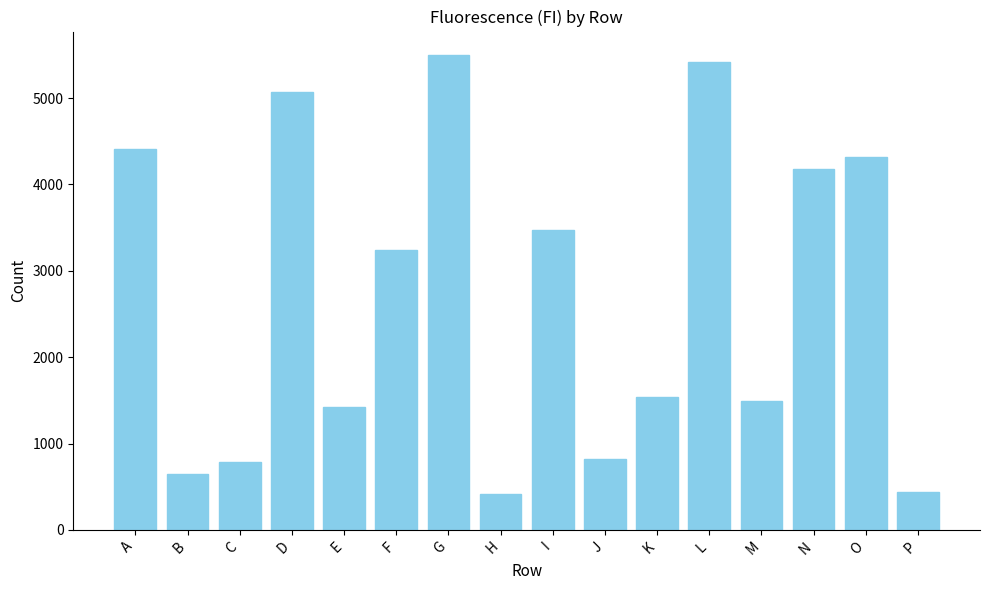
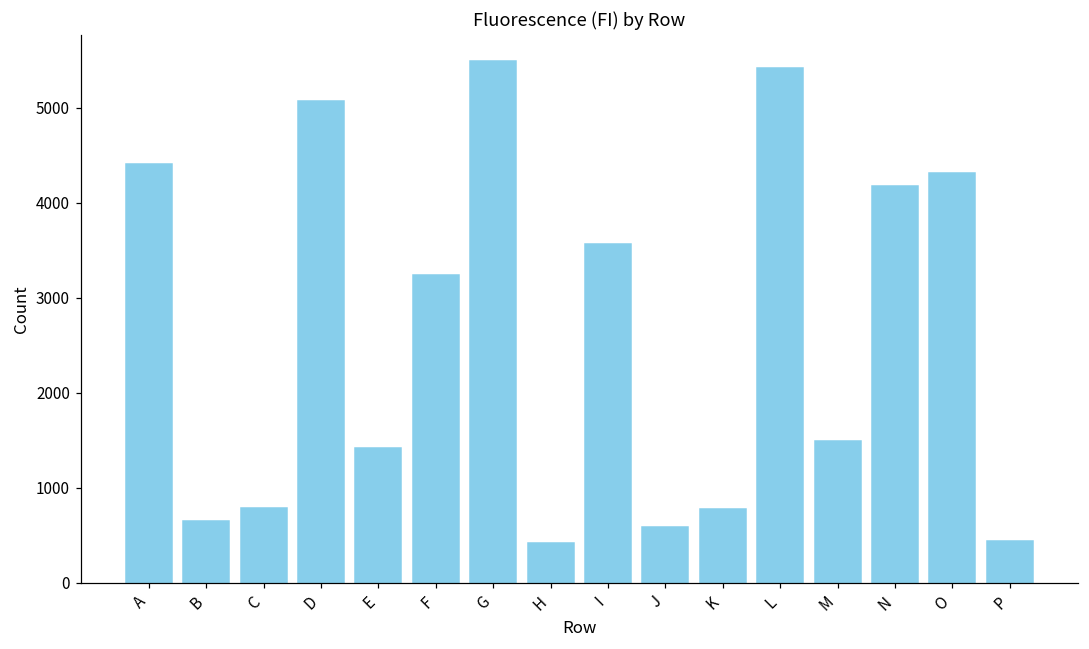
I: 3500 -> 3600
J: 800 -> 600
K: 1500 -> 800
